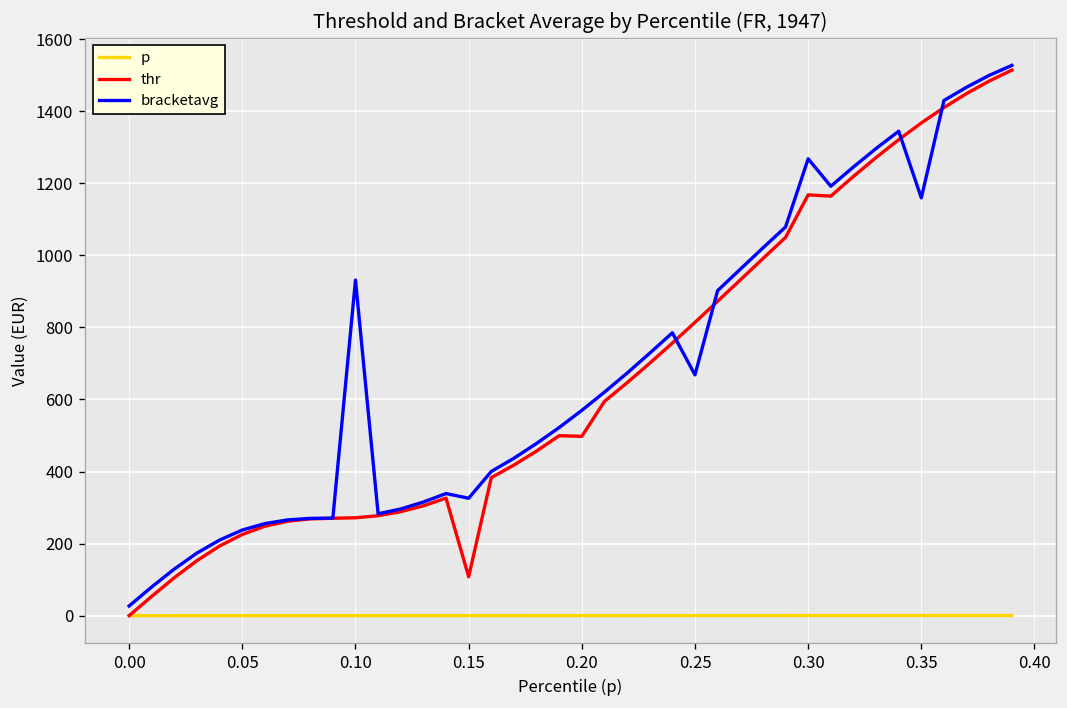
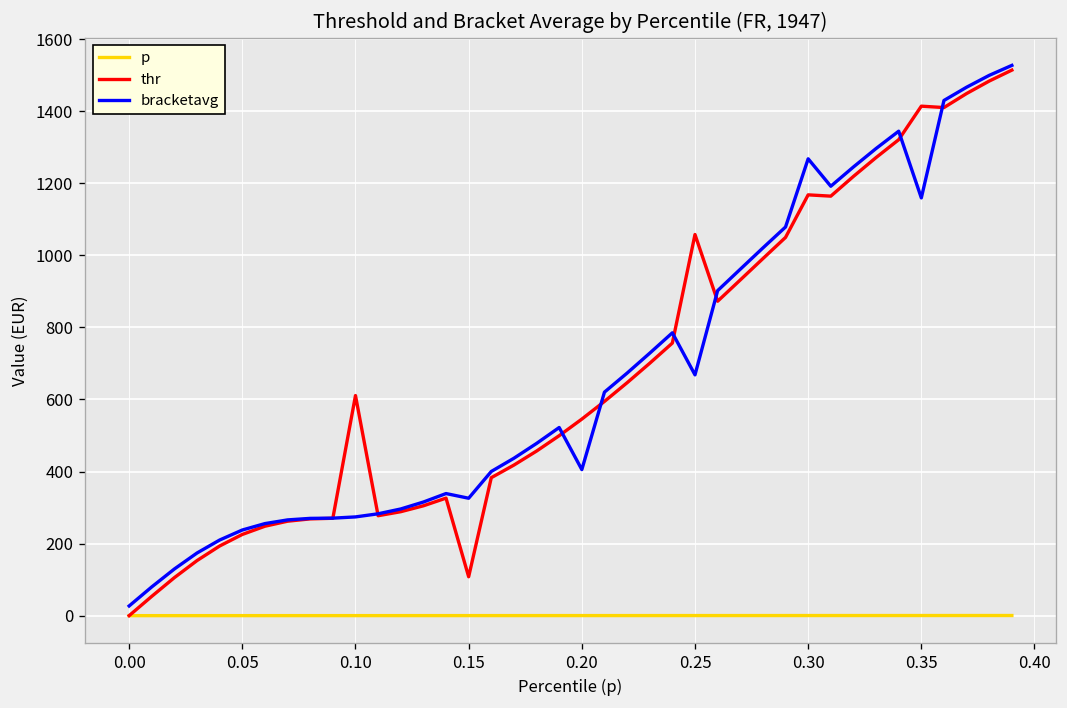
thr, 0.10: 270 -> 610
bracketavg, 0.10: 930 -> 270
thr, 0.20: 500 -> 550
bracketavg, 0.20: 570 -> 410
thr, 0.25: 810 -> 1060
thr, 0.35: 1370 -> 1410
